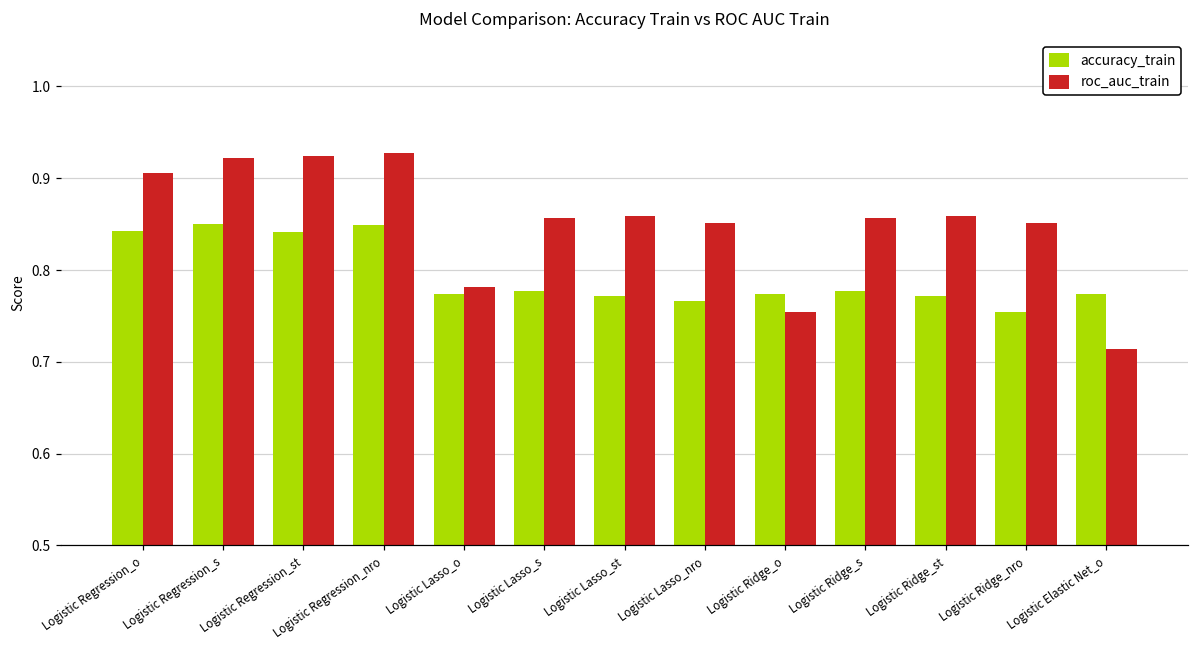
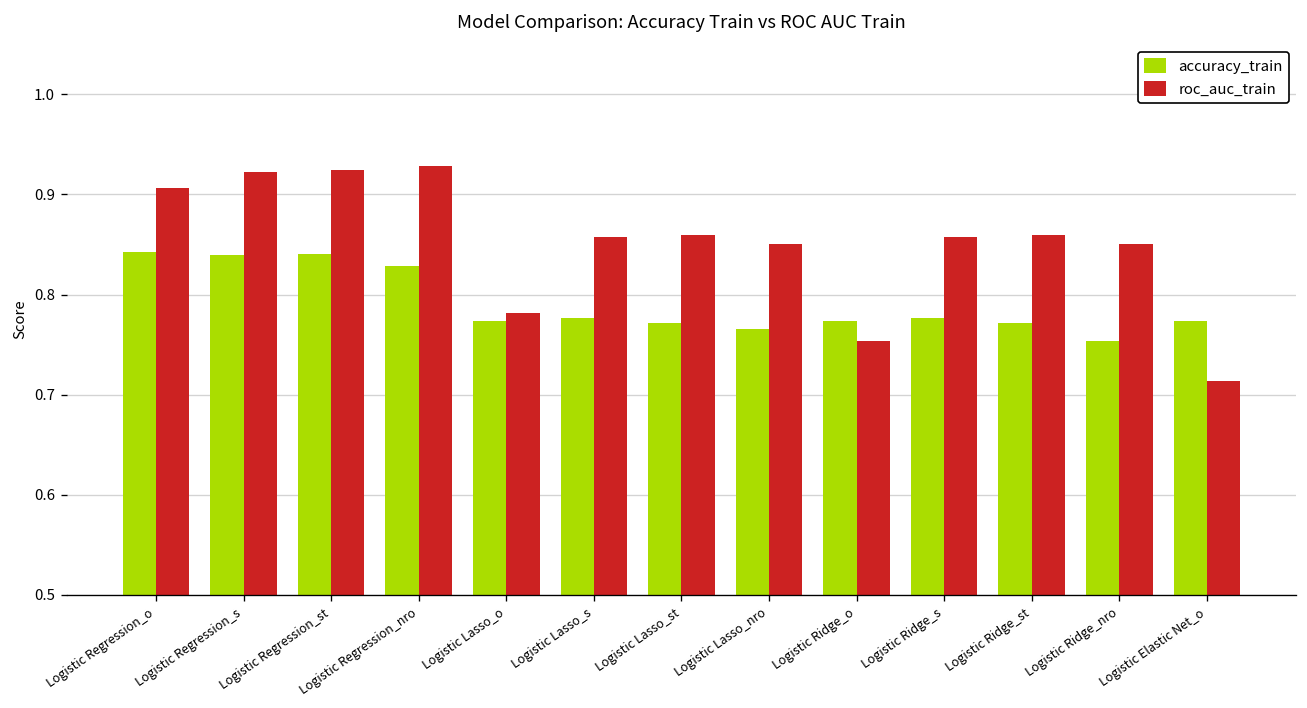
accuracy_train, Logistic Regression_s: 0.85 -> 0.84
accuracy_train, Logistic Regression_nro: 0.85 -> 0.83
